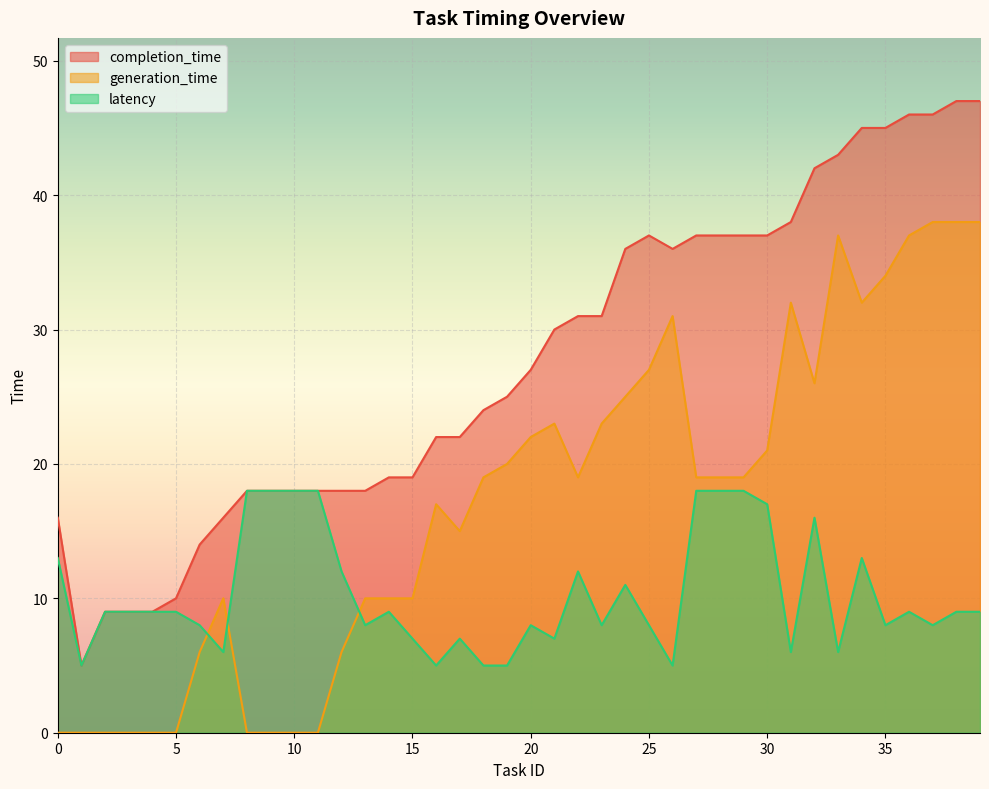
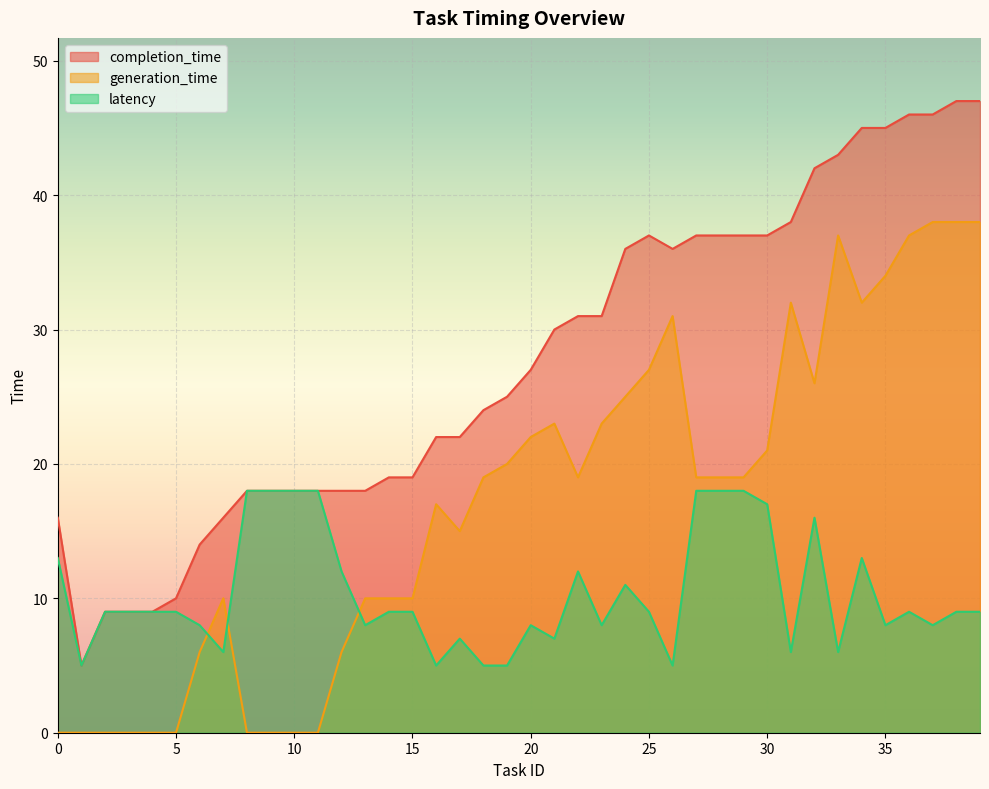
latency, 15: 7 -> 9
latency, 25: 8 -> 9
